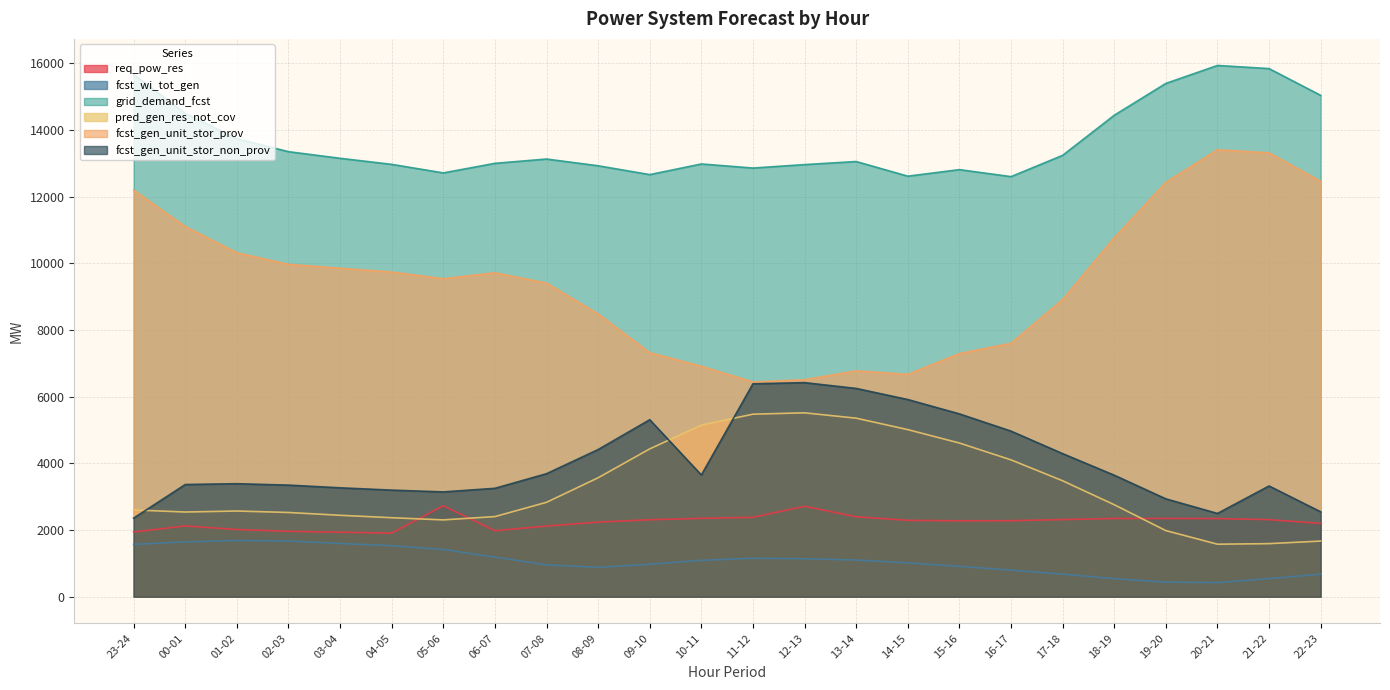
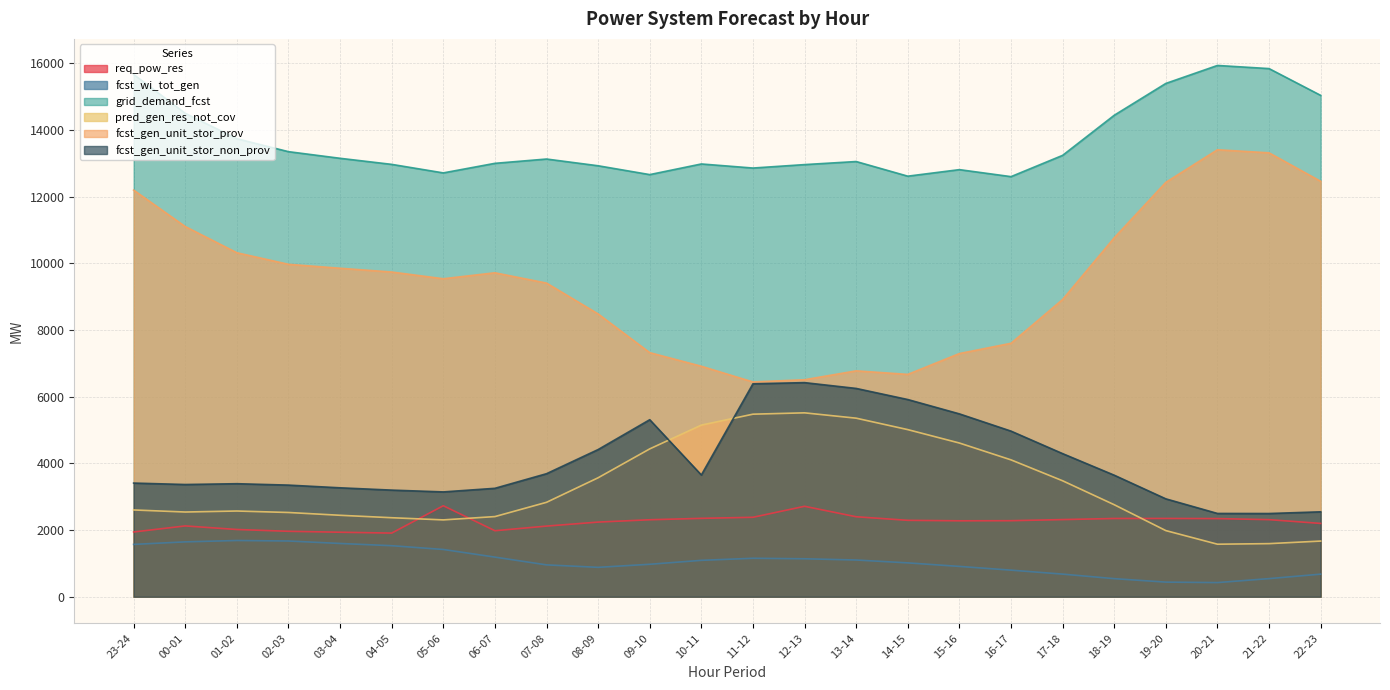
fcst_gen_unit_stor_non_prov, 23-24: 2400 -> 3400
fcst_gen_unit_stor_non_prov, 21-22: 3300 -> 2500
